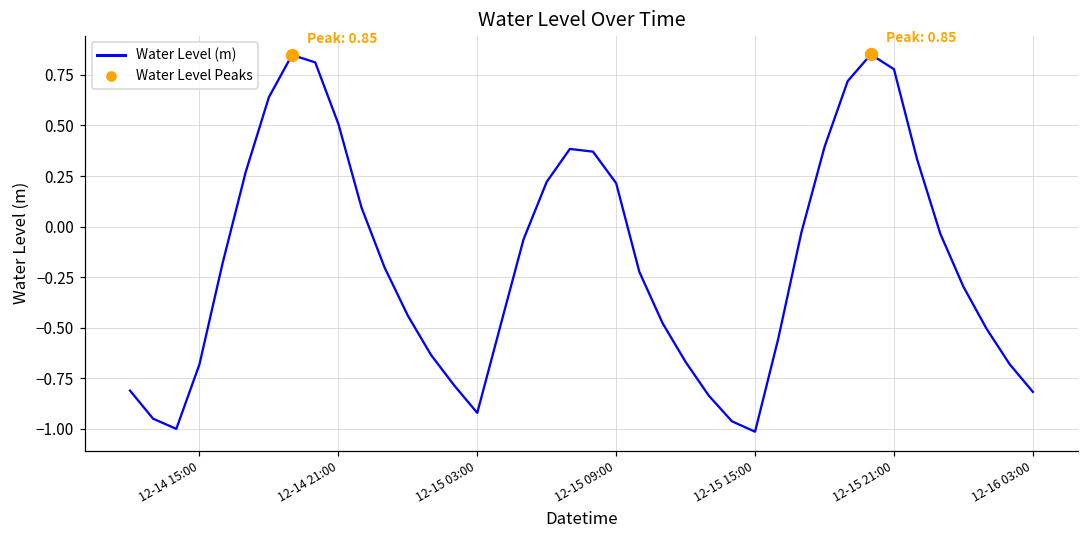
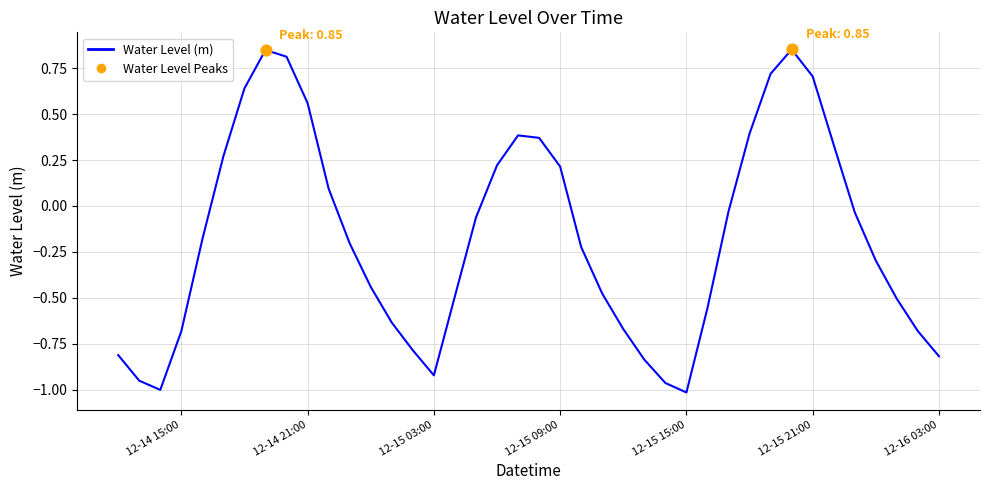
Water Level (m), 12-14 21:00: 0.51 -> 0.56
Water Level (m), 12-15 21:00: 0.78 -> 0.70
